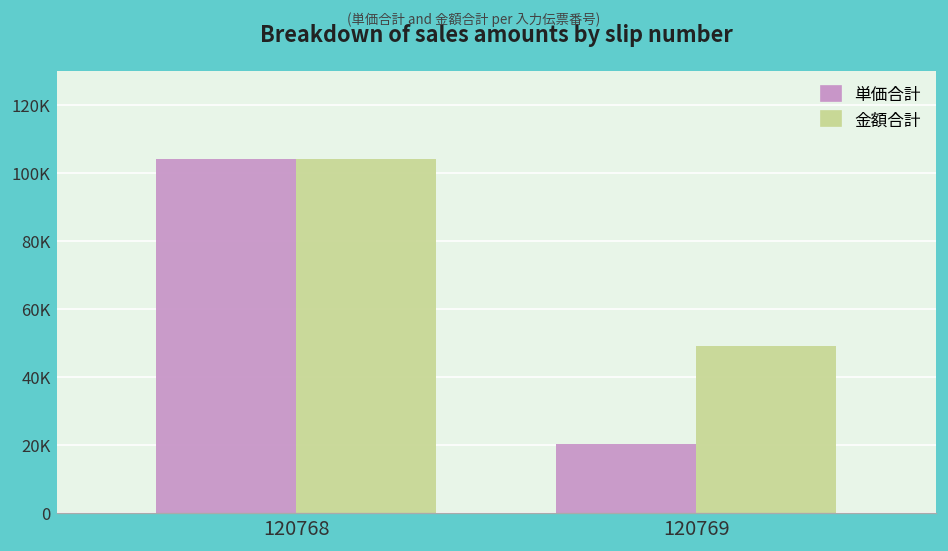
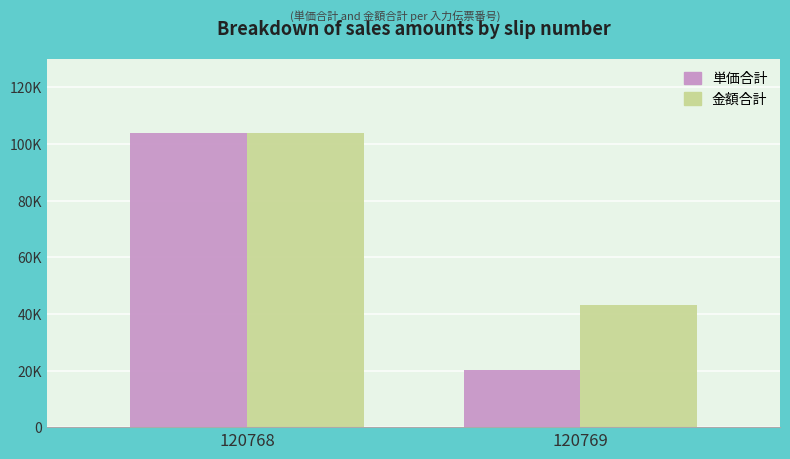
金額合計, 120769: 49000 -> 43000
